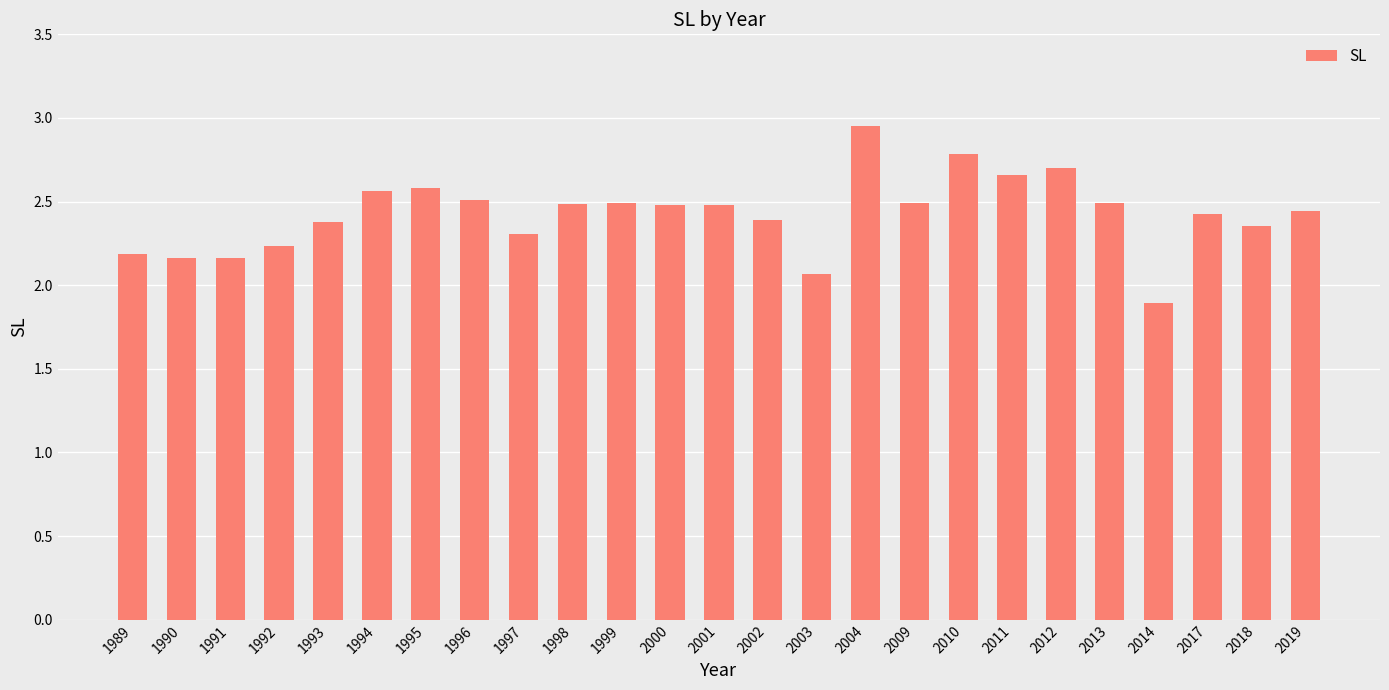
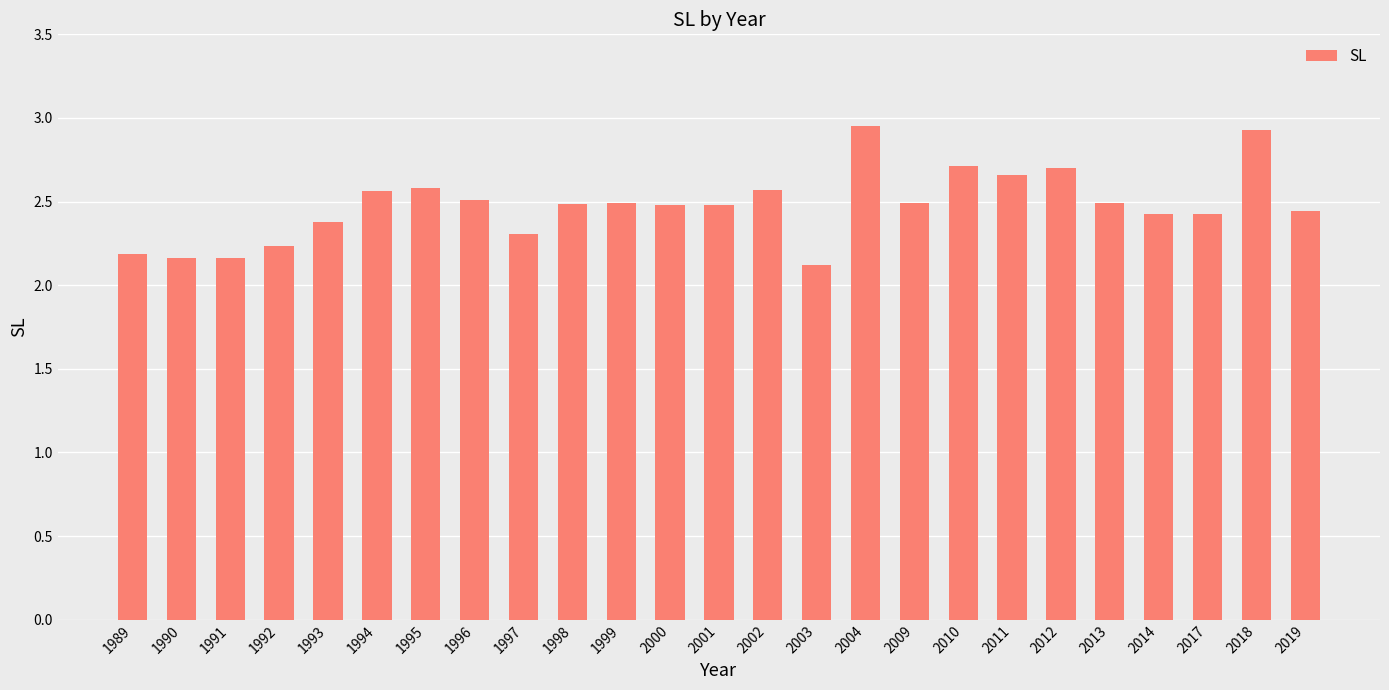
2002: 2.39 -> 2.57
2003: 2.07 -> 2.12
2010: 2.79 -> 2.71
2014: 1.89 -> 2.42
2018: 2.35 -> 2.93
